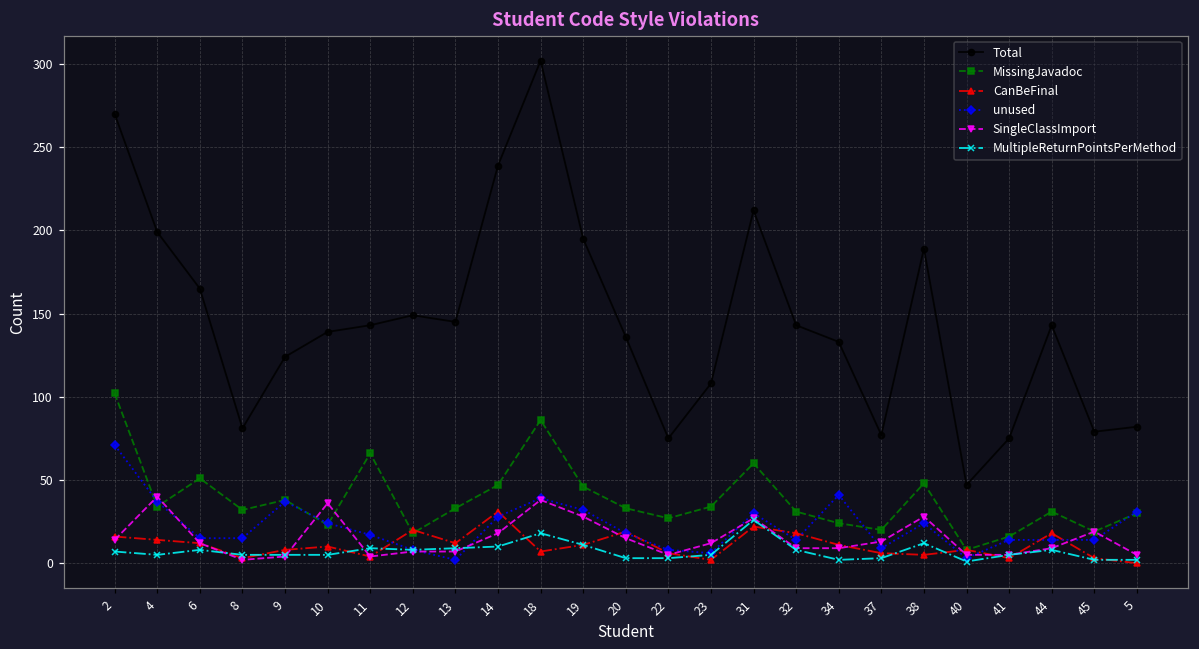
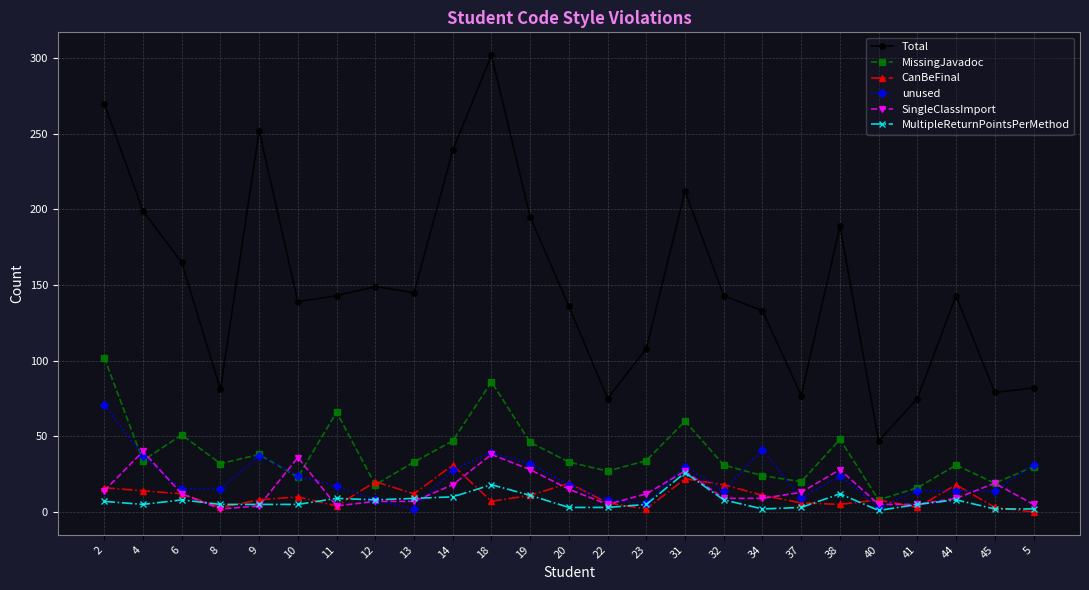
Total, 9: 124 -> 252
